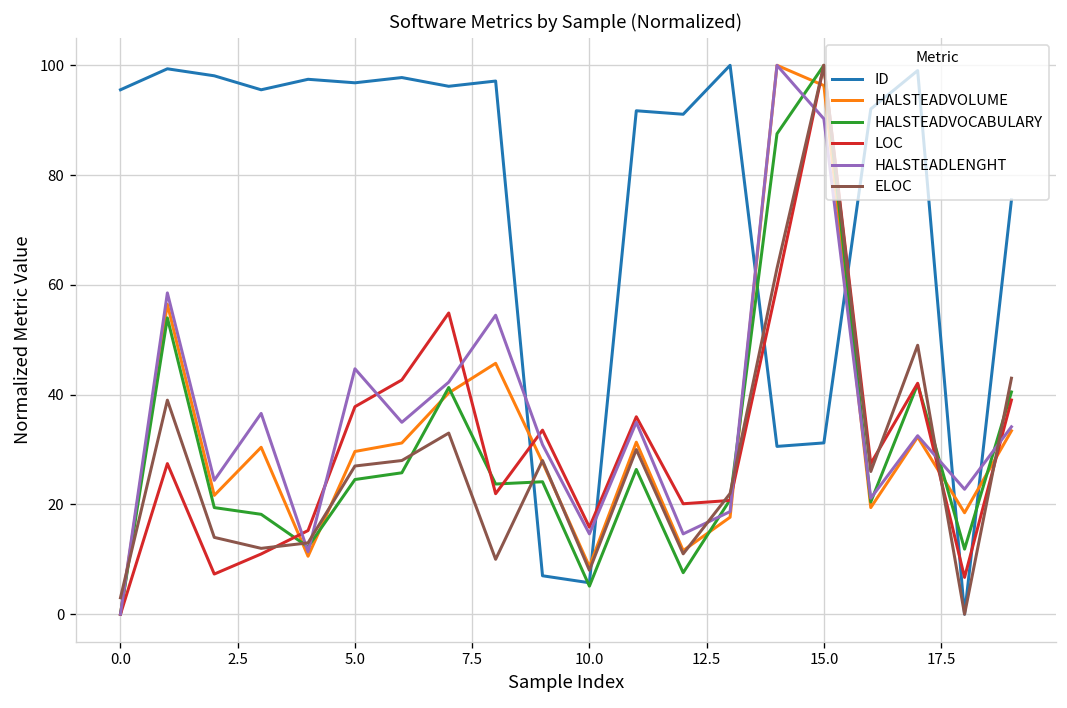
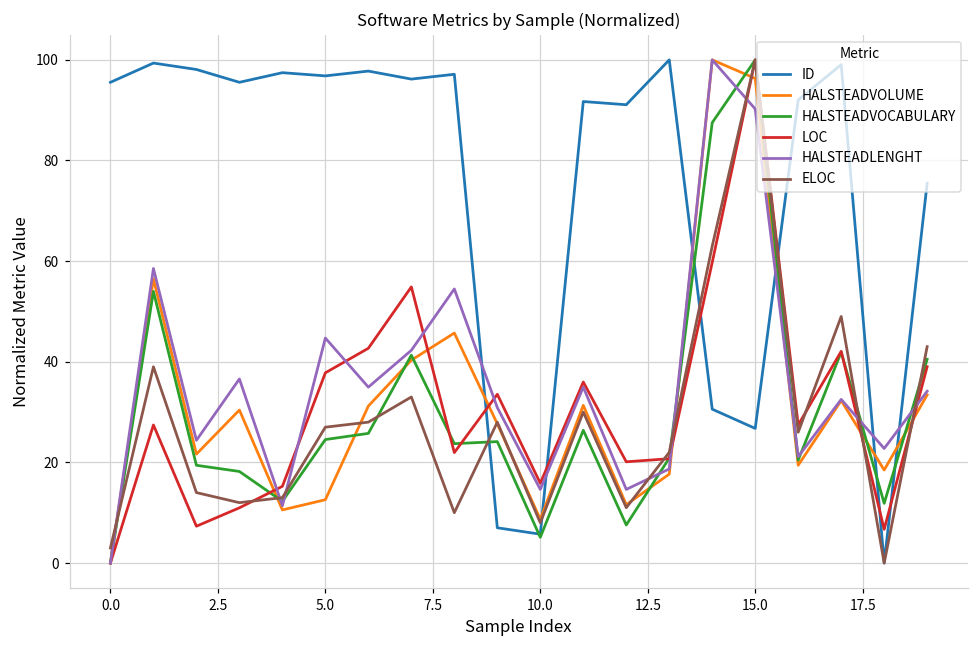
HALSTEADVOLUME, 5.0: 30 -> 13
ID, 15.0: 31 -> 27
